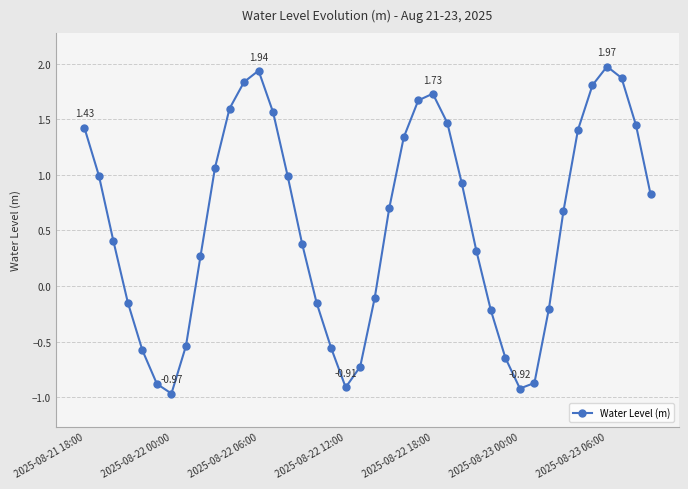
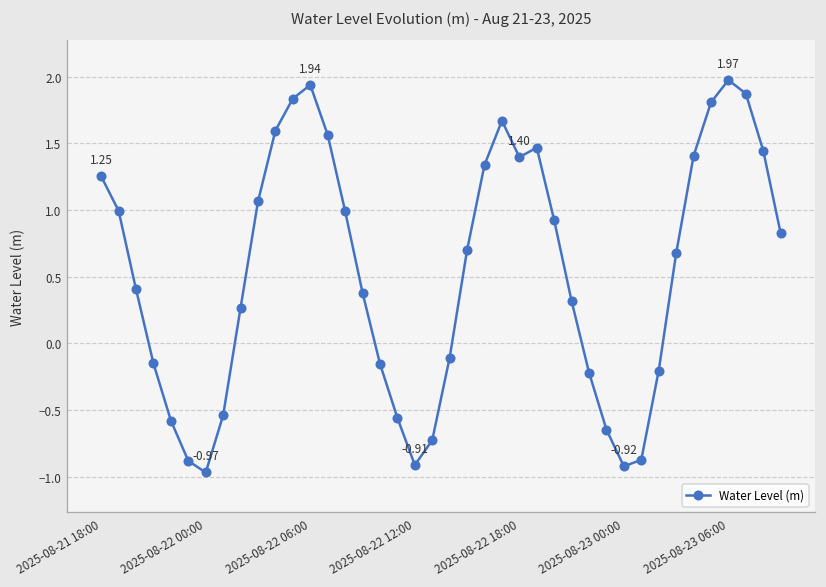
2025-08-21 18:00: 1.43 -> 1.25
2025-08-22 18:00: 1.73 -> 1.40
